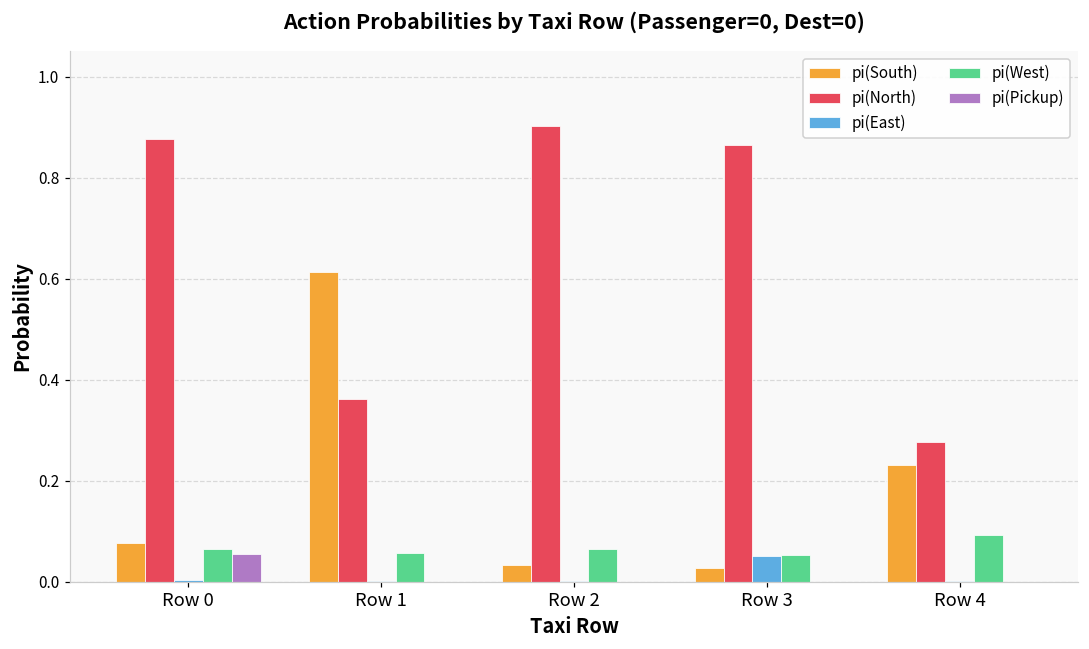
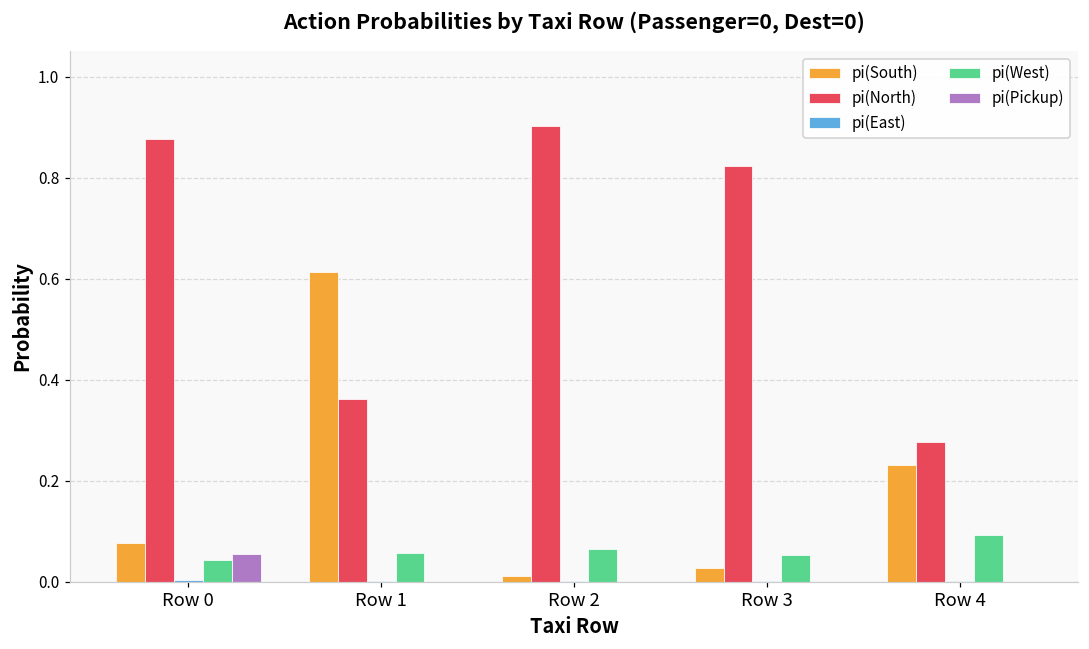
pi(West), Row 0: 0.06 -> 0.04
pi(South), Row 2: 0.03 -> 0.01
pi(North), Row 3: 0.87 -> 0.82
pi(East), Row 3: 0.05 -> 0.00
